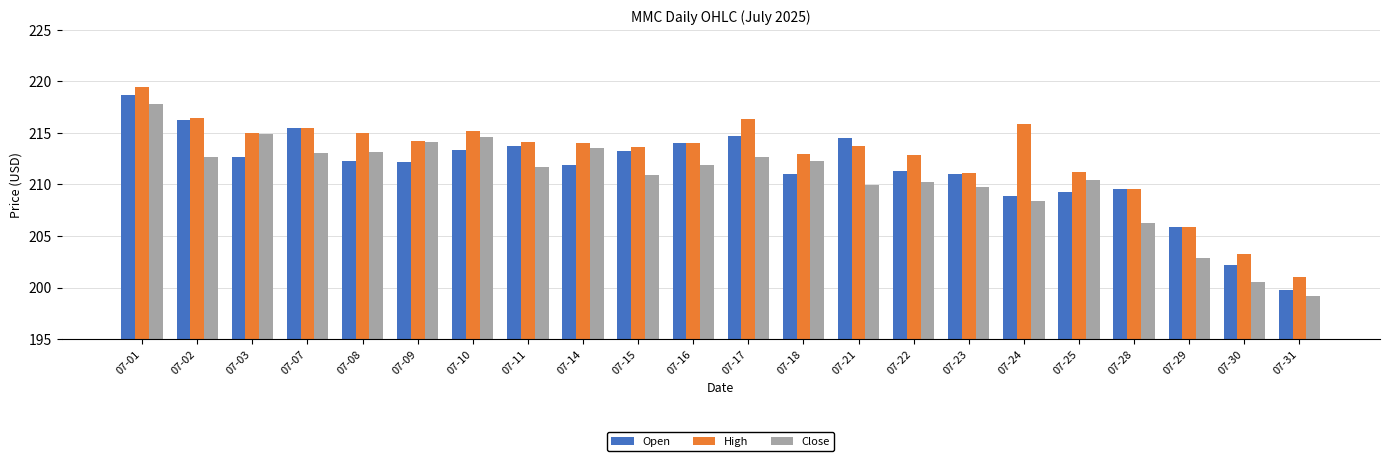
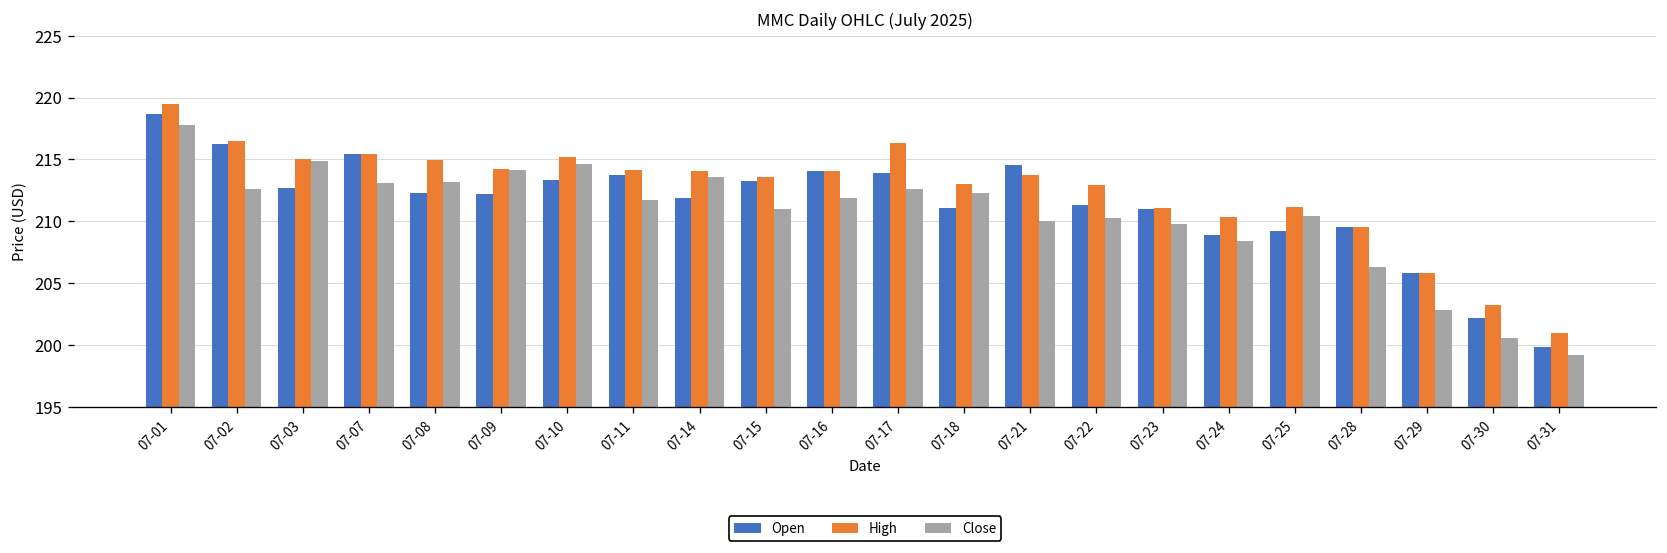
Open, 07-17: 214.8 -> 213.9
High, 07-24: 215.9 -> 210.4
